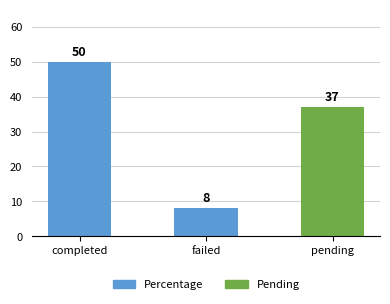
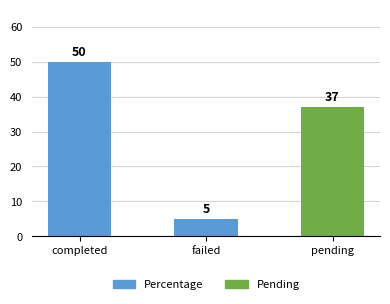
failed: 8 -> 5
